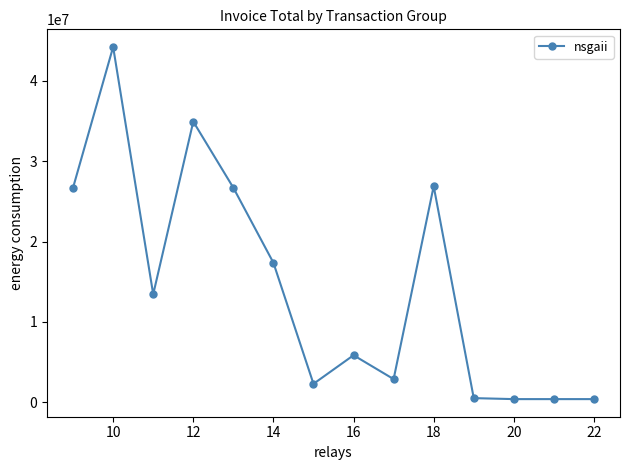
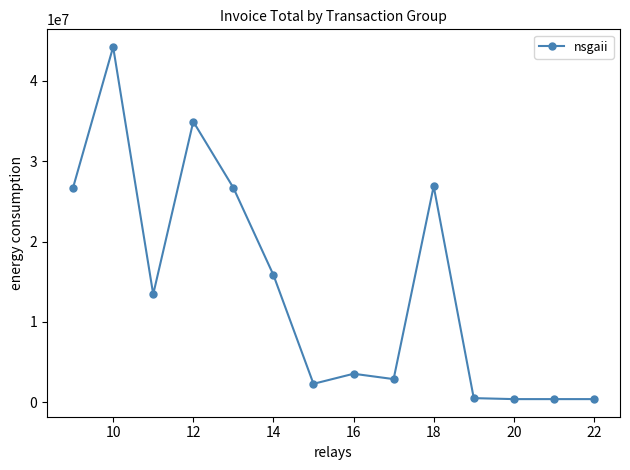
14: 17000000 -> 16000000
16: 6000000 -> 4000000
